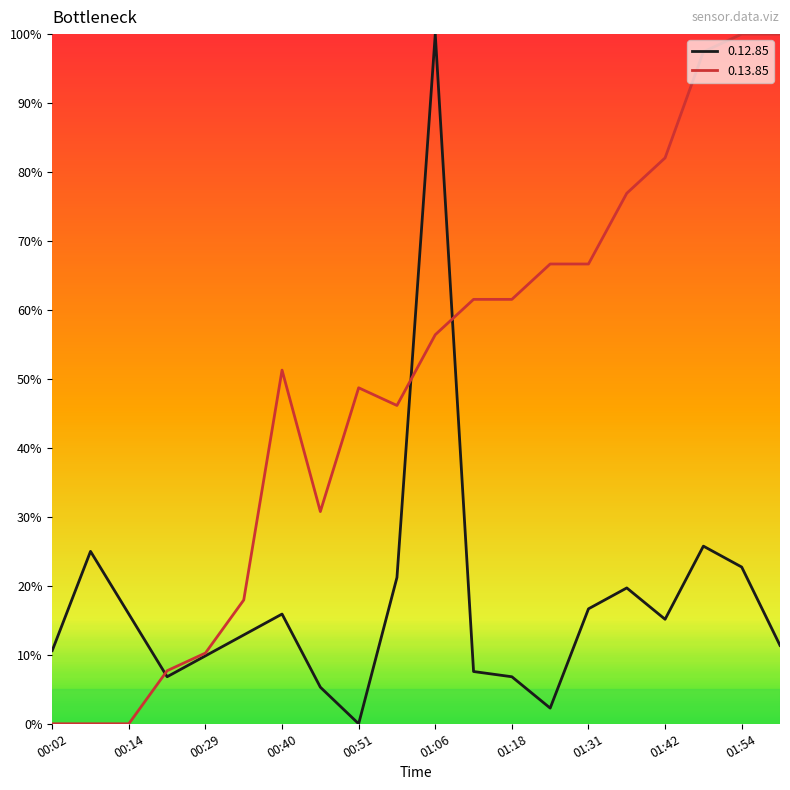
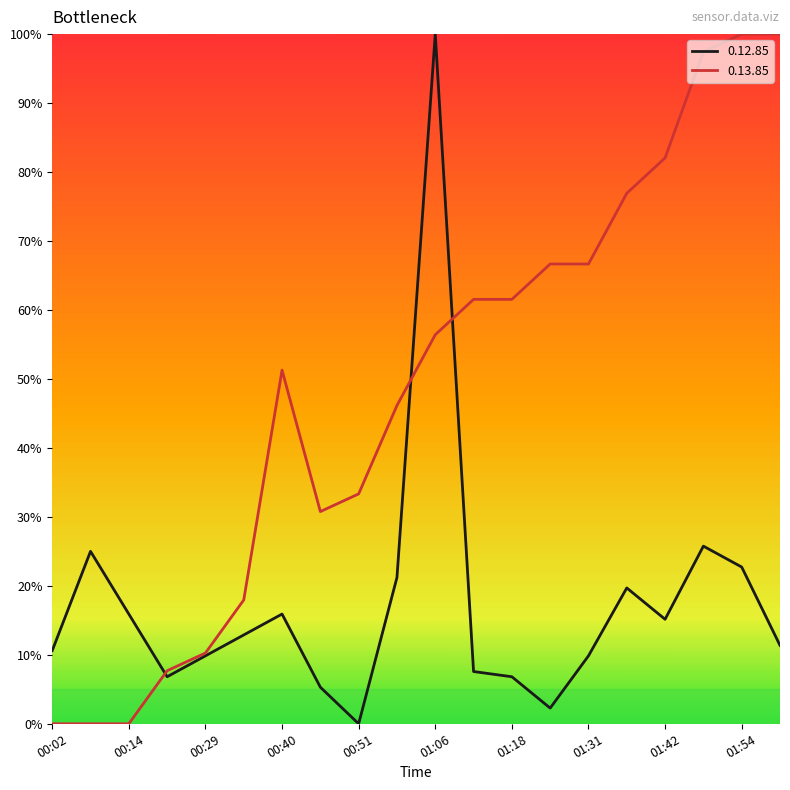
0.13.85, 00:51: 49% -> 33%
0.12.85, 01:31: 17% -> 10%
